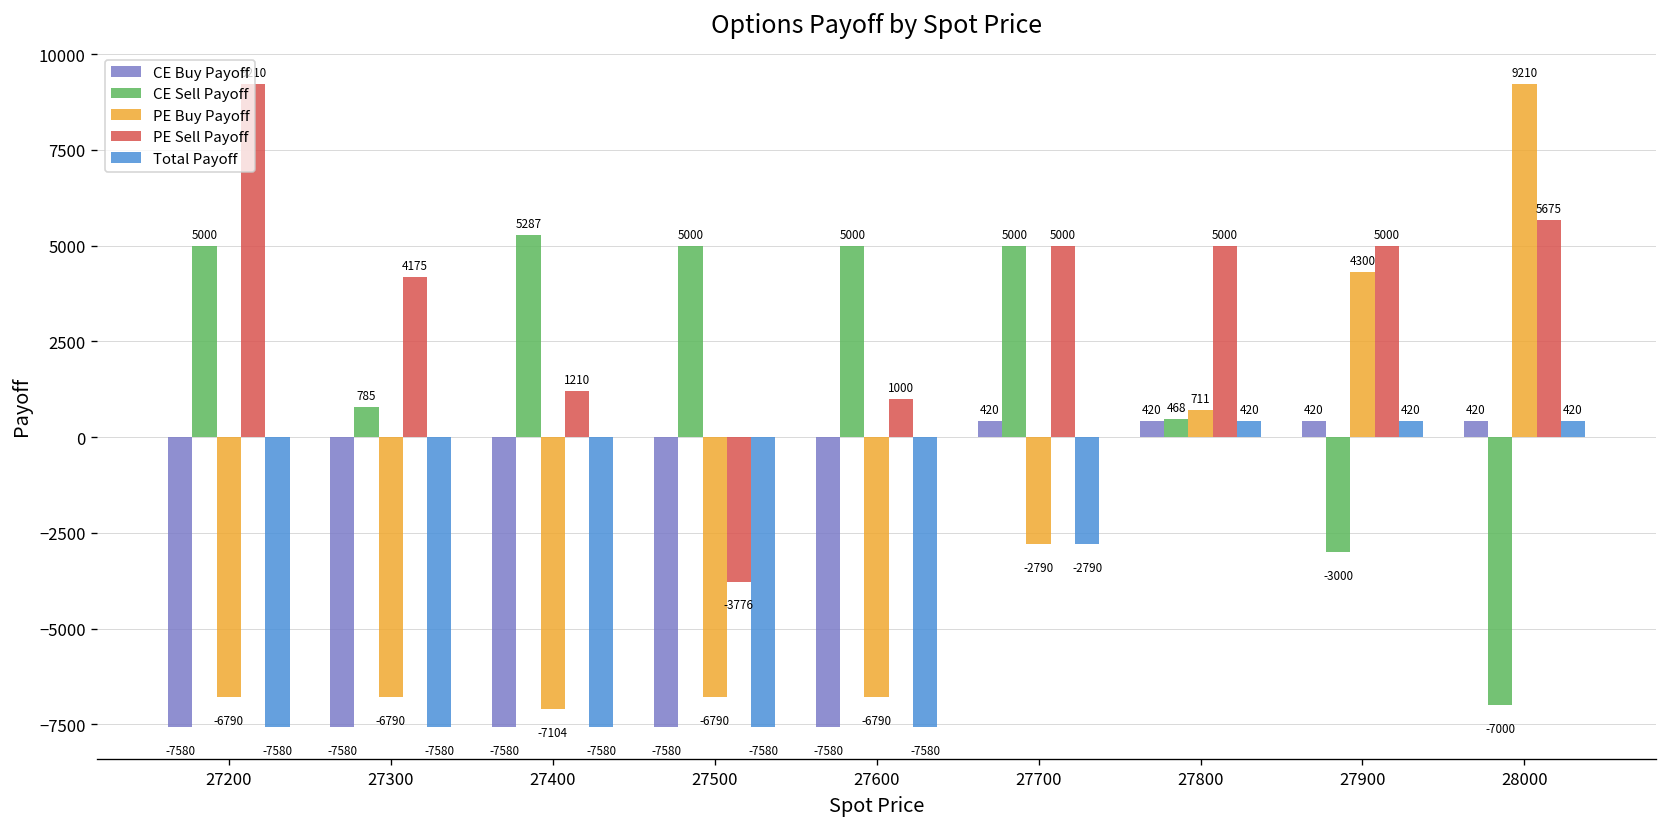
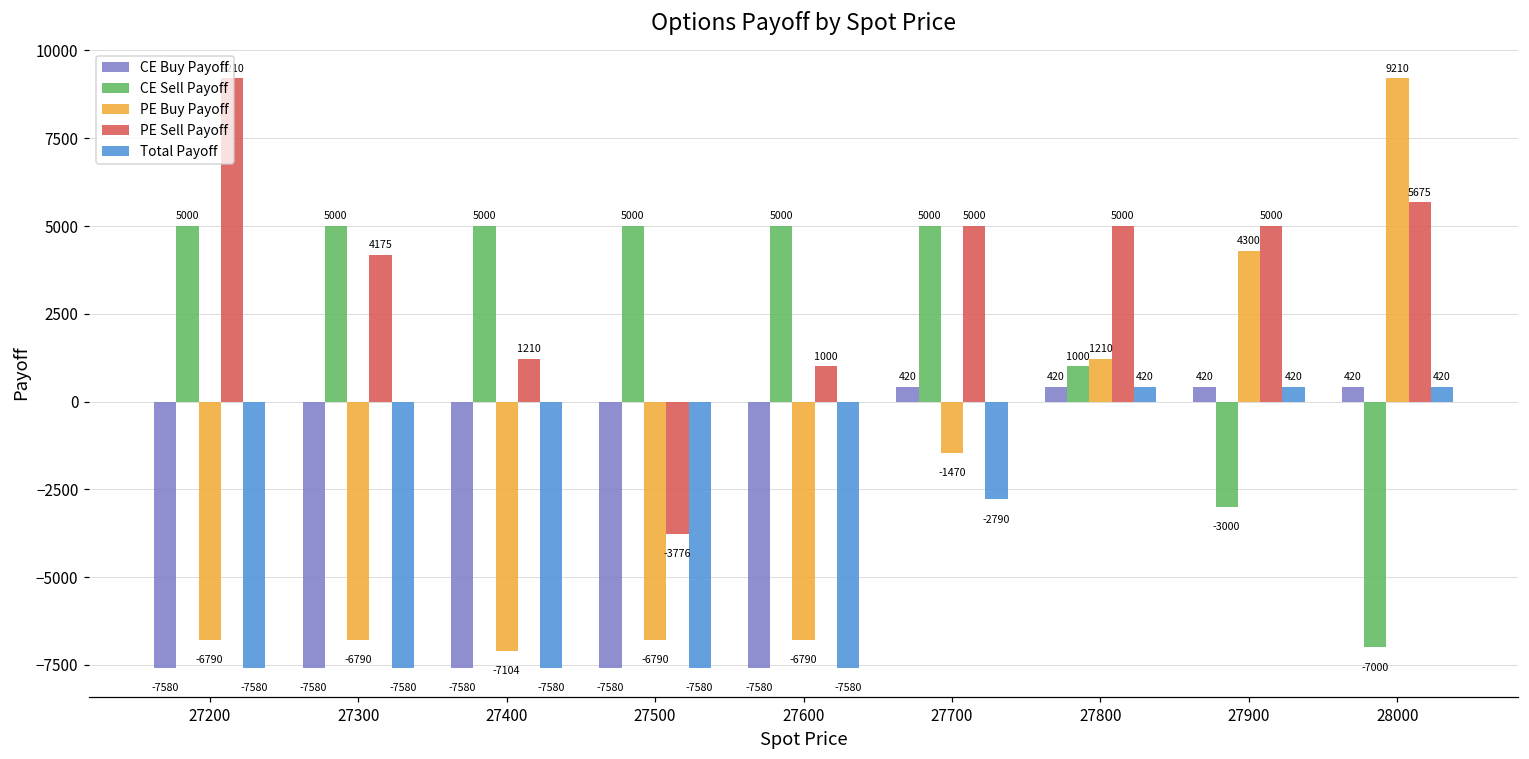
CE Sell Payoff, 27300: 785 -> 5000
CE Sell Payoff, 27400: 5287 -> 5000
PE Buy Payoff, 27700: -2790 -> -1470
CE Sell Payoff, 27800: 468 -> 1000
PE Buy Payoff, 27800: 711 -> 1210
